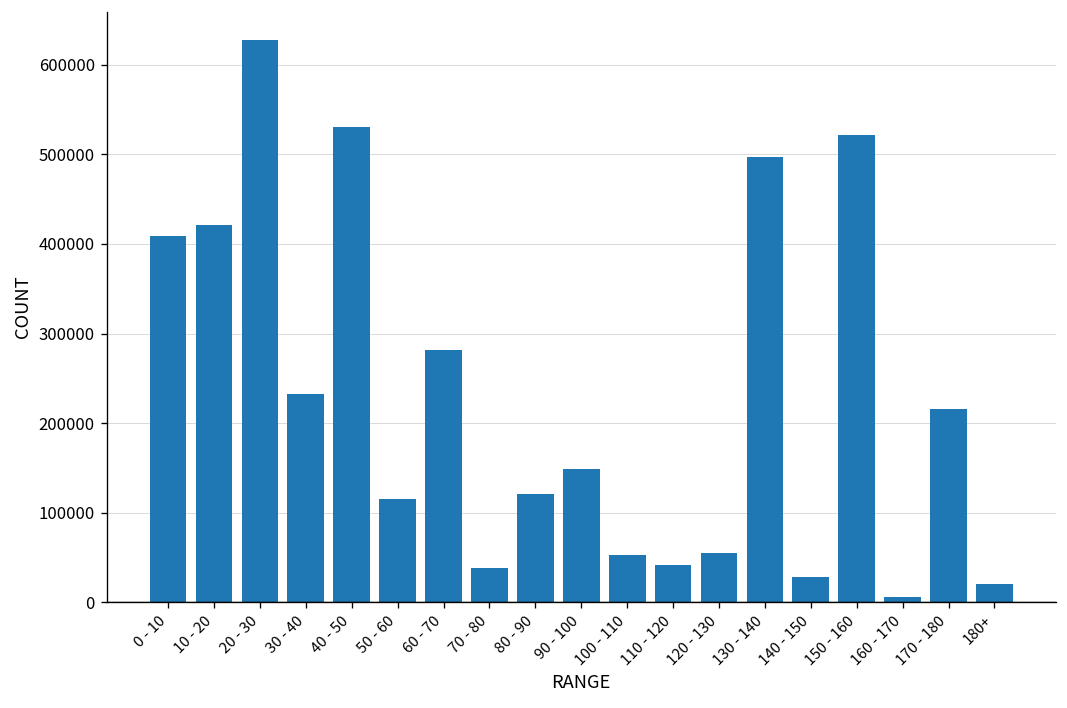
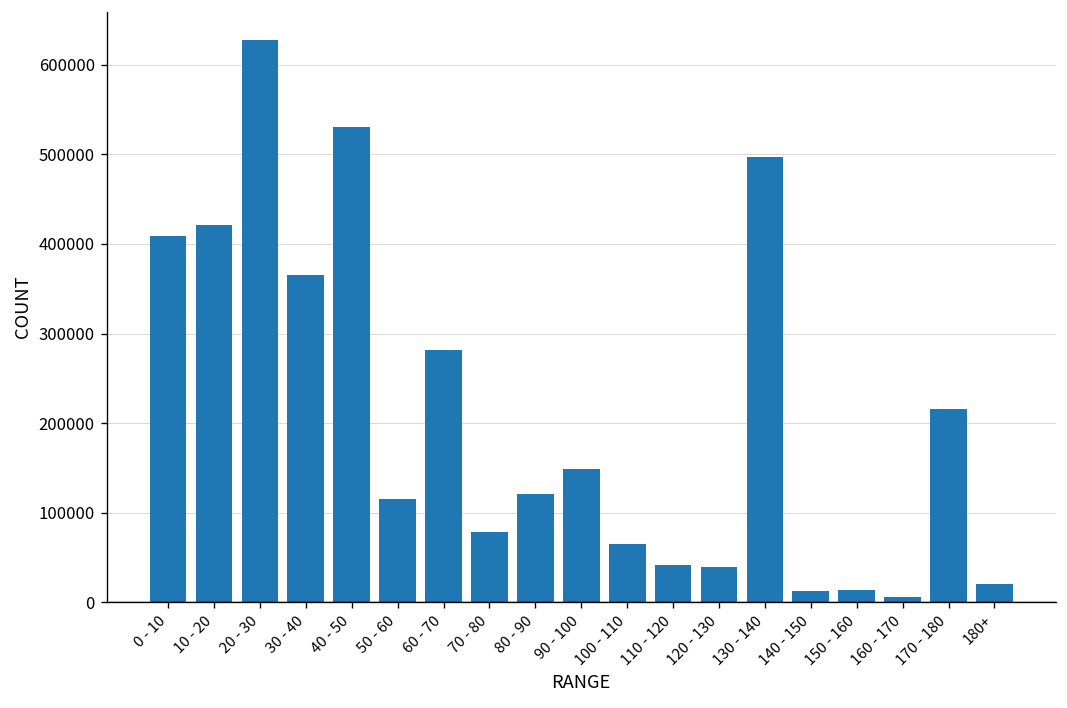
30 - 40: 230000 -> 360000
70 - 80: 40000 -> 80000
100 - 110: 50000 -> 70000
120 - 130: 60000 -> 40000
140 - 150: 30000 -> 10000
150 - 160: 520000 -> 10000
